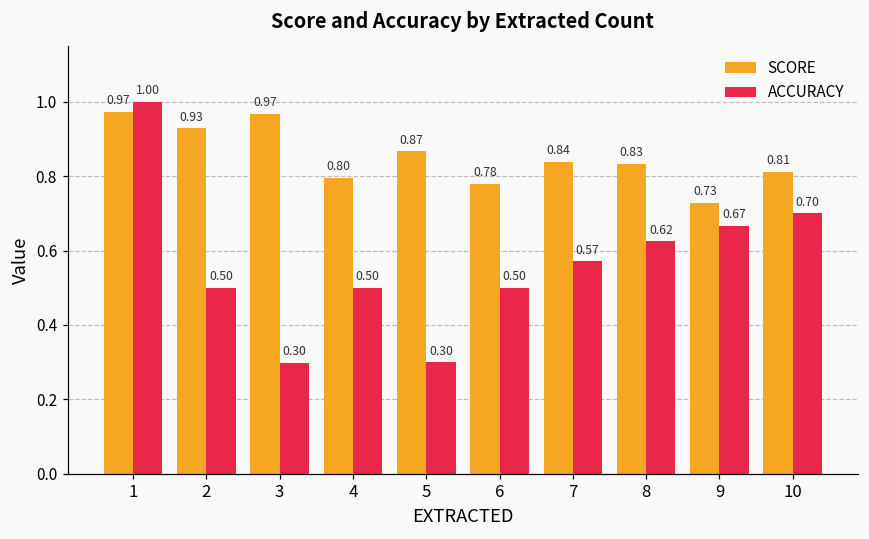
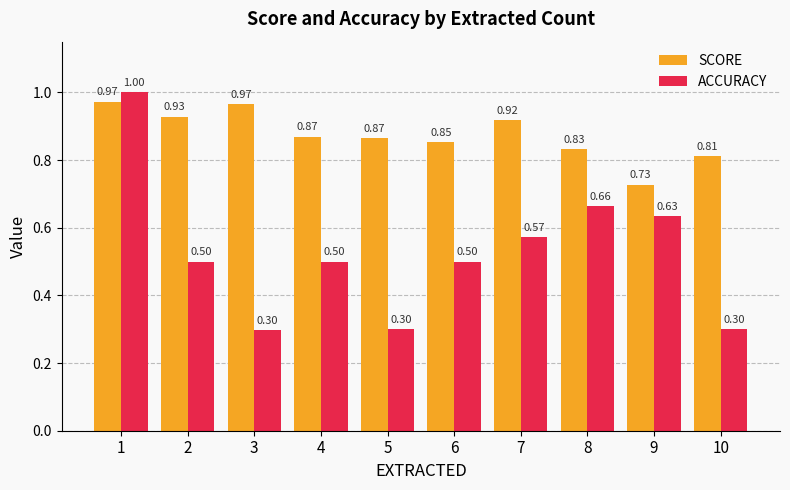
SCORE, 4: 0.80 -> 0.87
SCORE, 6: 0.78 -> 0.85
SCORE, 7: 0.84 -> 0.92
ACCURACY, 8: 0.62 -> 0.66
ACCURACY, 9: 0.67 -> 0.63
ACCURACY, 10: 0.70 -> 0.30
